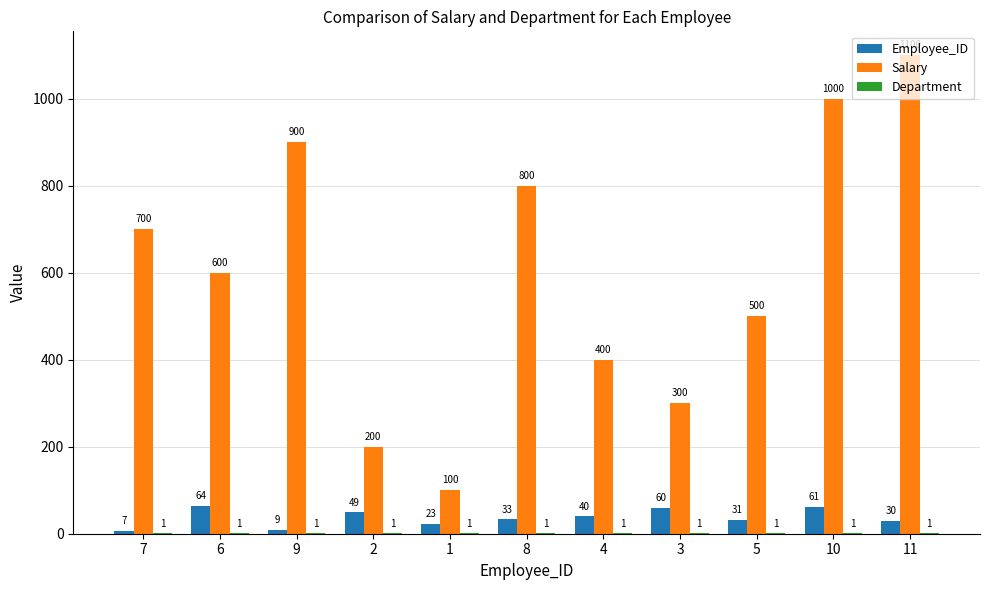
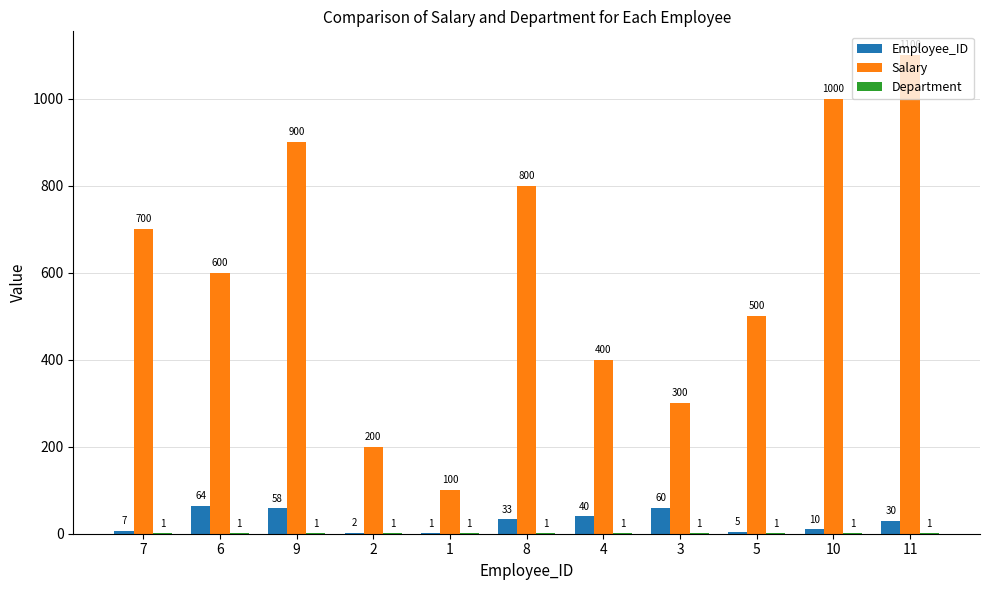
Employee_ID, 9: 9 -> 58
Employee_ID, 2: 49 -> 2
Employee_ID, 1: 23 -> 1
Employee_ID, 5: 31 -> 5
Employee_ID, 10: 61 -> 10
